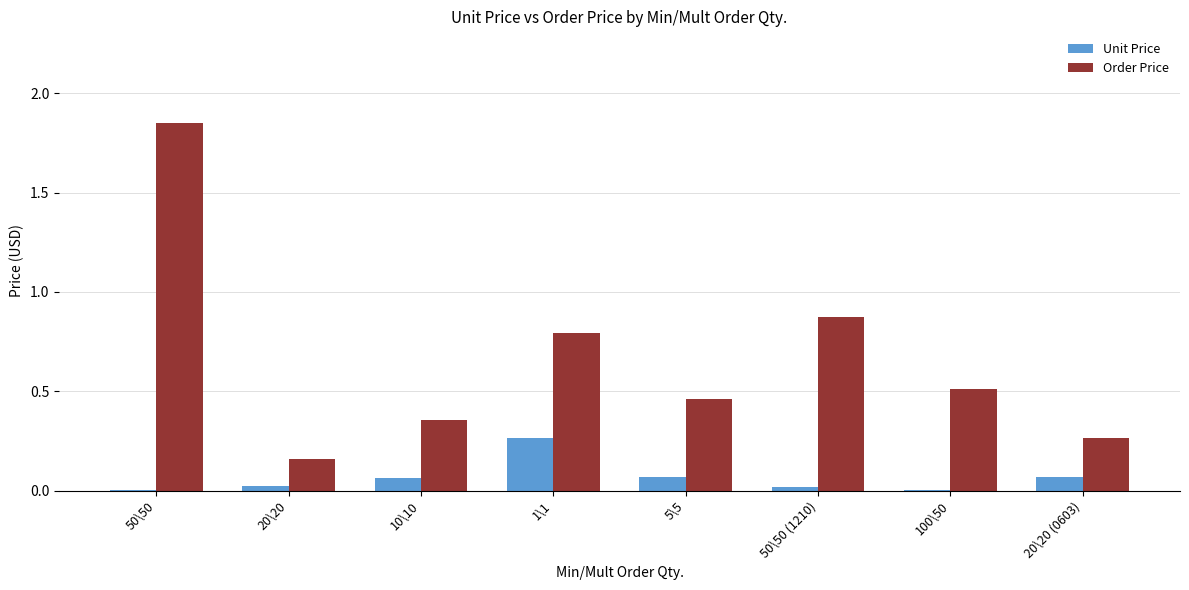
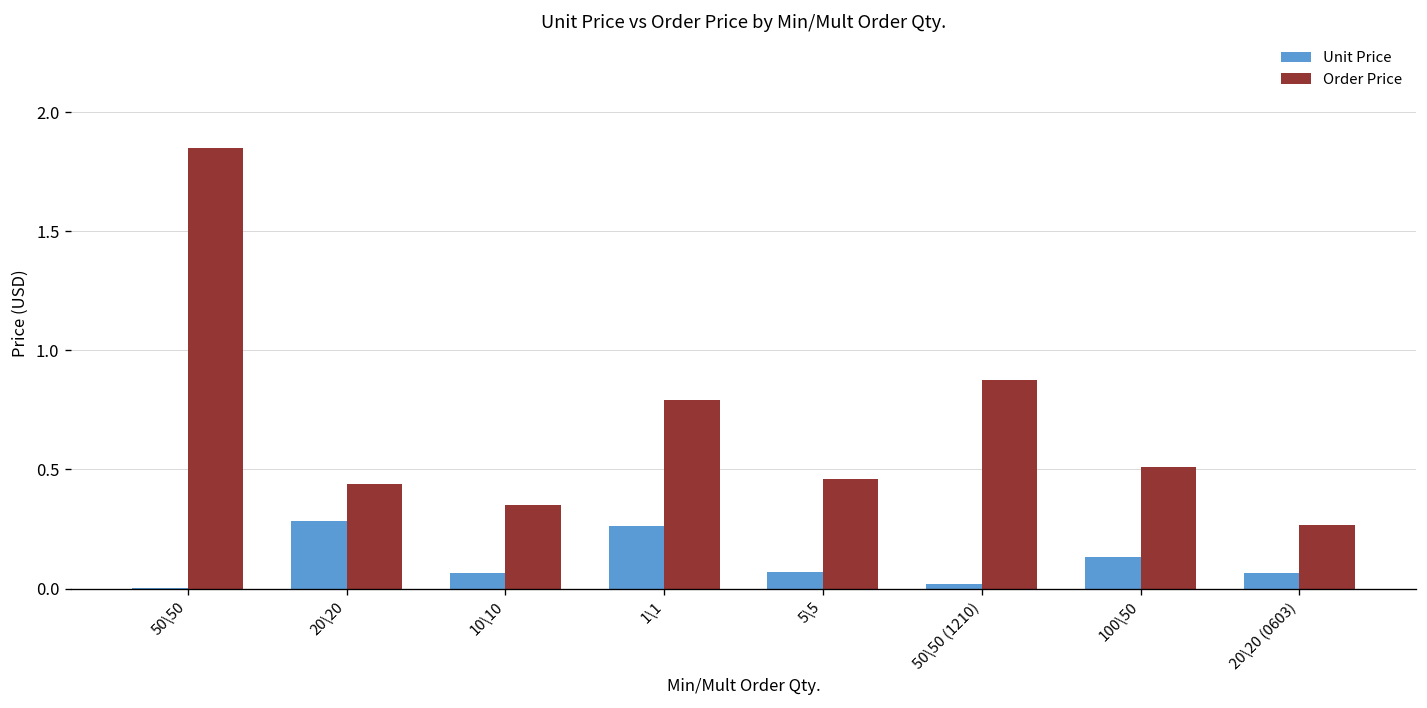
Unit Price, 20\20: 0.02 -> 0.28
Order Price, 20\20: 0.16 -> 0.44
Unit Price, 100\50: 0.00 -> 0.13
